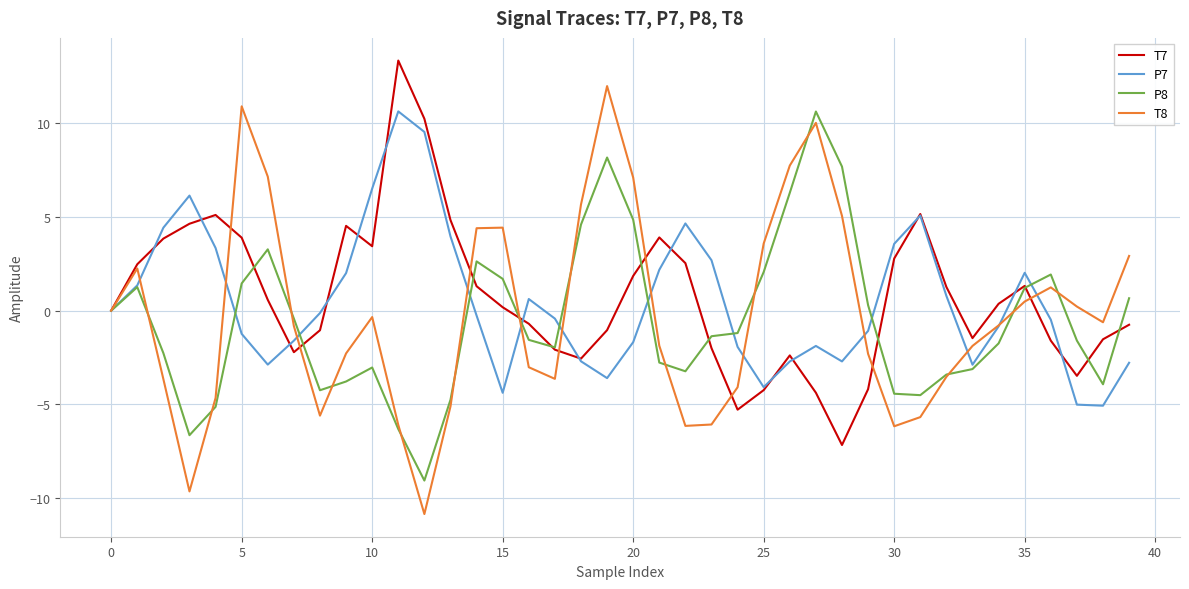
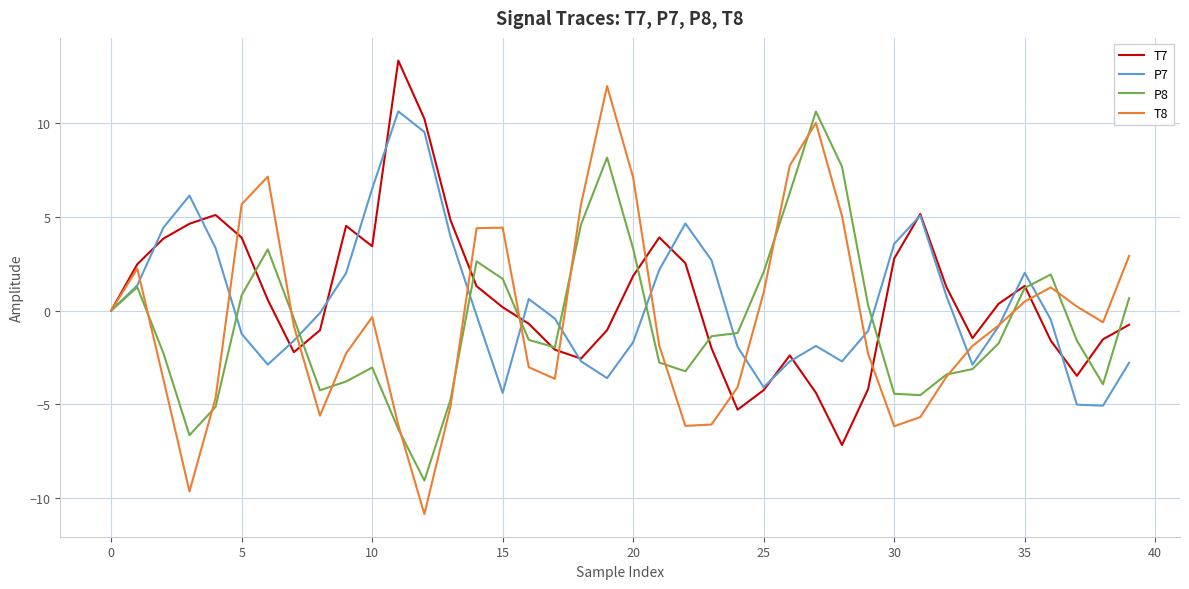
P8, 5: 1.5 -> 0.8
T8, 5: 10.9 -> 5.7
P8, 20: 4.9 -> 3.3
T8, 25: 3.6 -> 1.0
